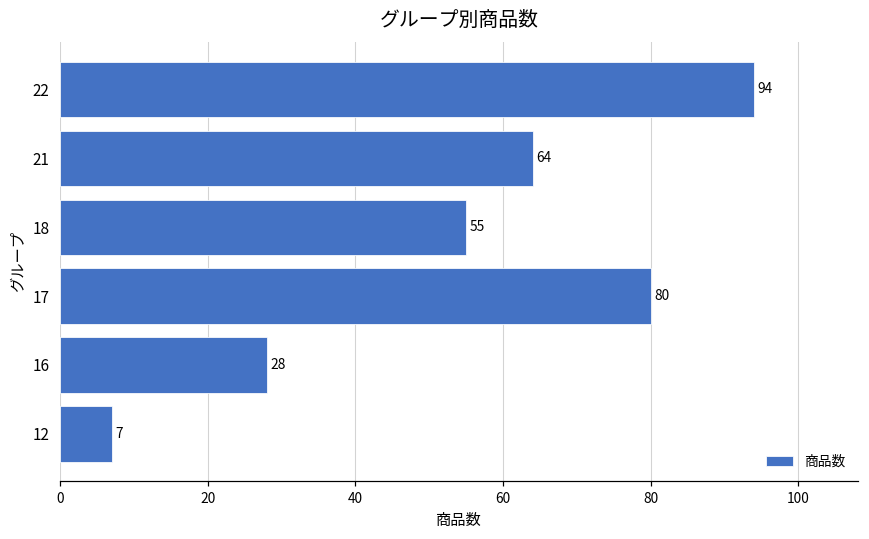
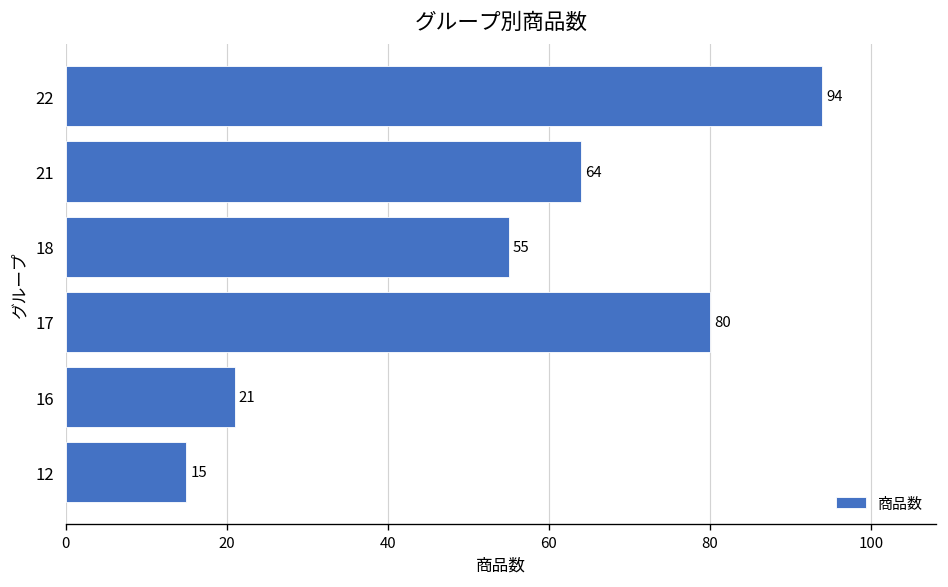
16: 28 -> 21
12: 7 -> 15
